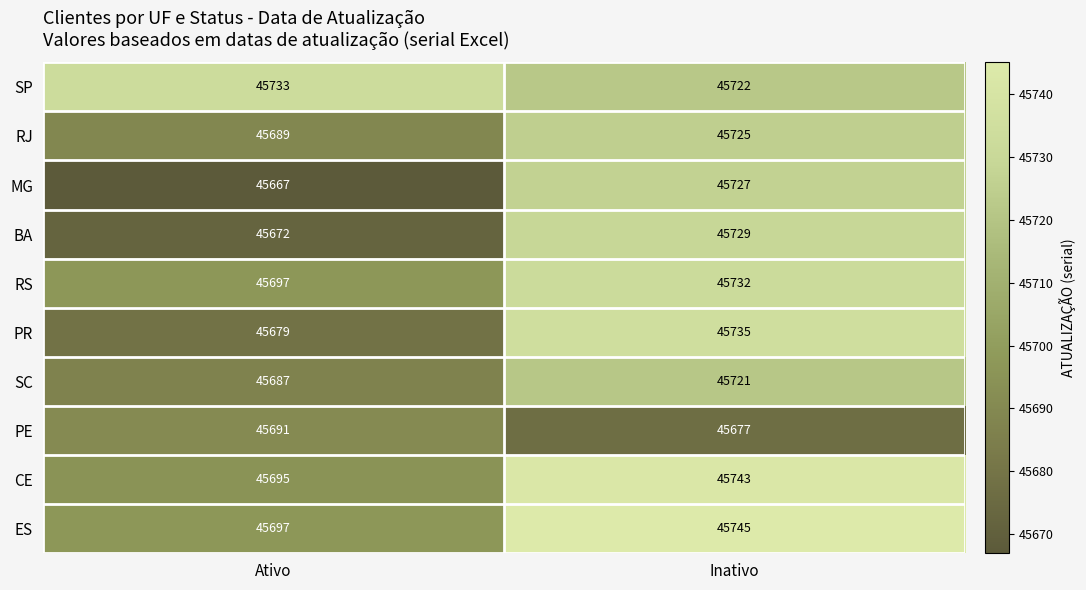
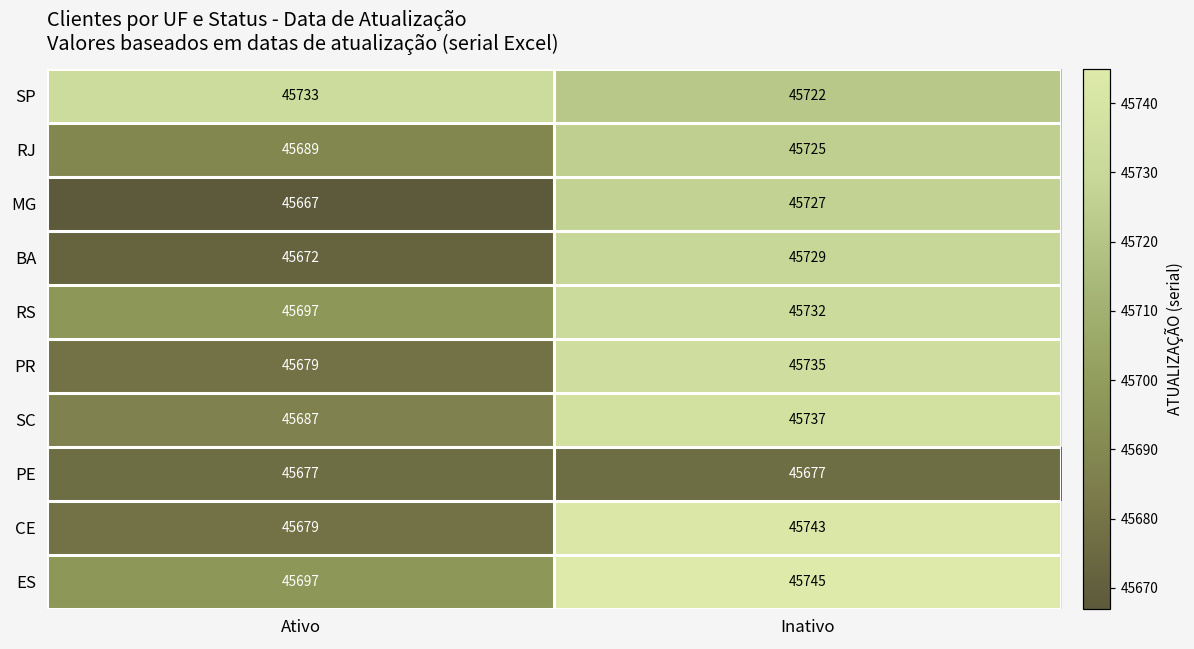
SC, Inativo: 45721 -> 45737
PE, Ativo: 45691 -> 45677
CE, Ativo: 45695 -> 45679
